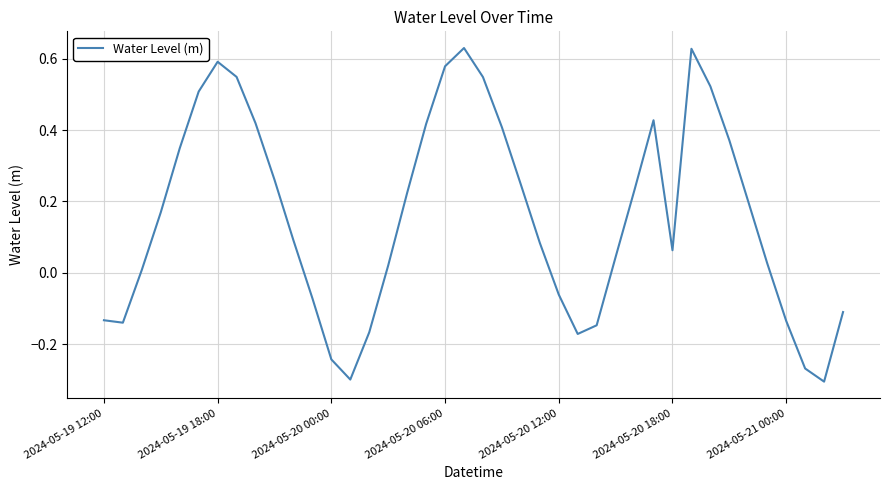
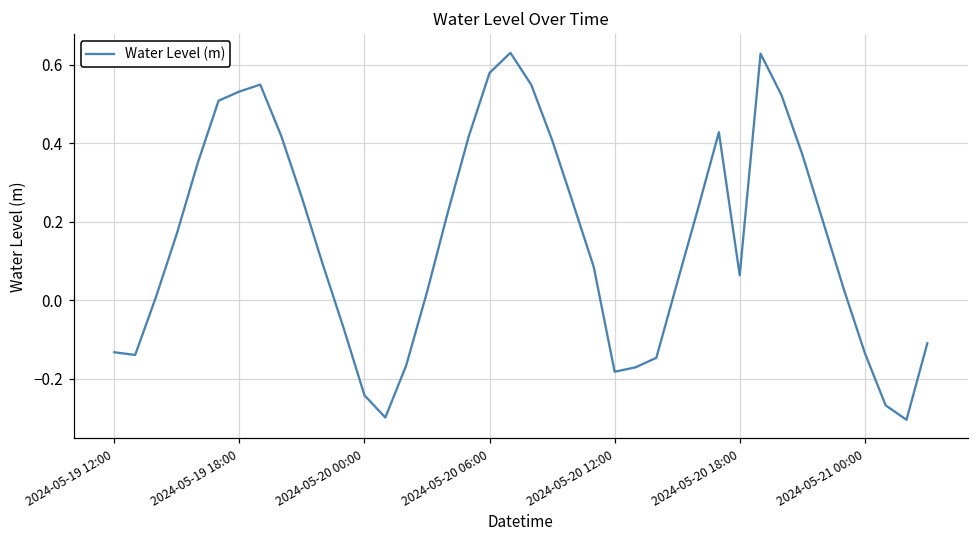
2024-05-19 18:00: 0.59 -> 0.53
2024-05-20 12:00: -0.06 -> -0.18
